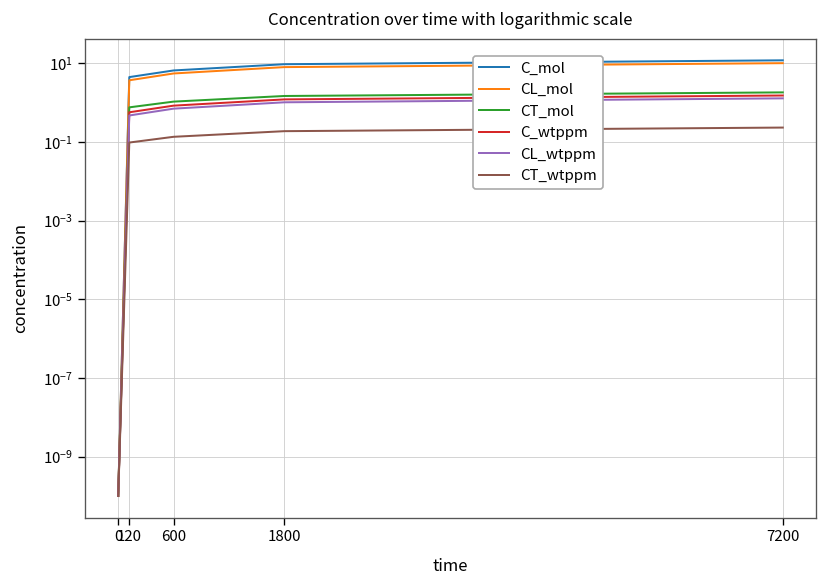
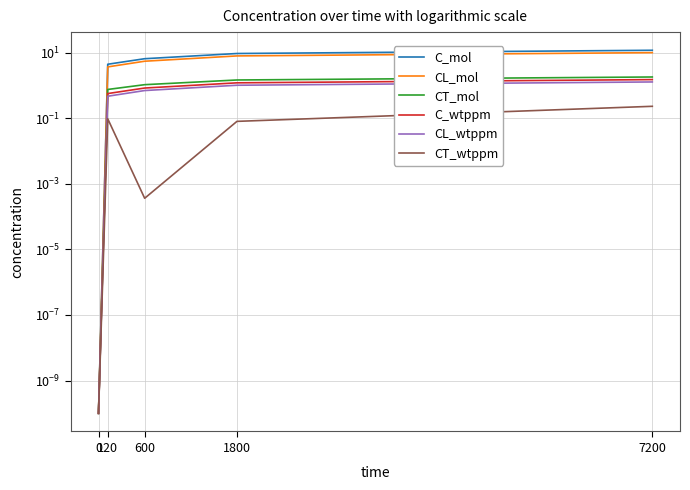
CT_wtppm, 600: 0.13 -> 0.0004
CT_wtppm, 1800: 0.2 -> 0.08
